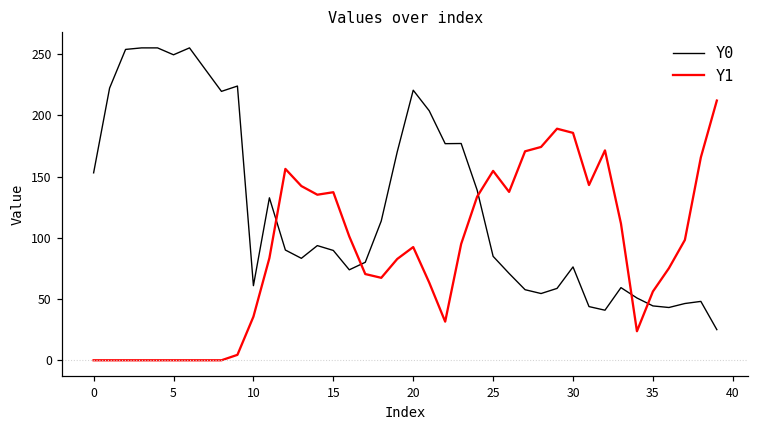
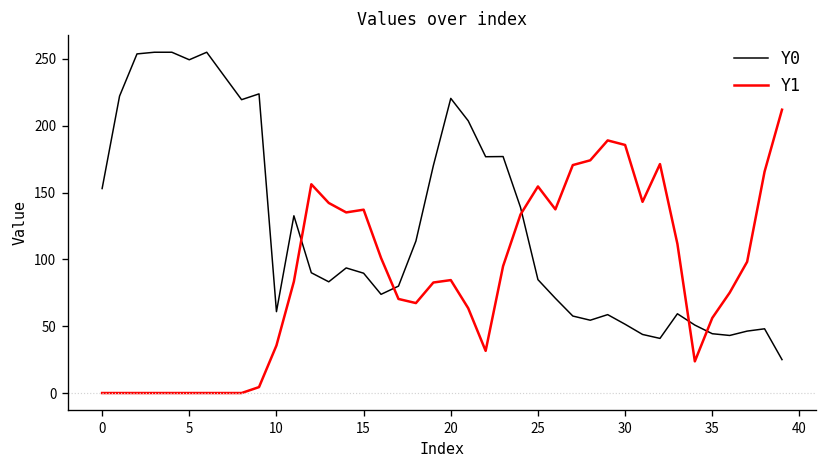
Y1, 20: 92 -> 85
Y0, 30: 76 -> 51
